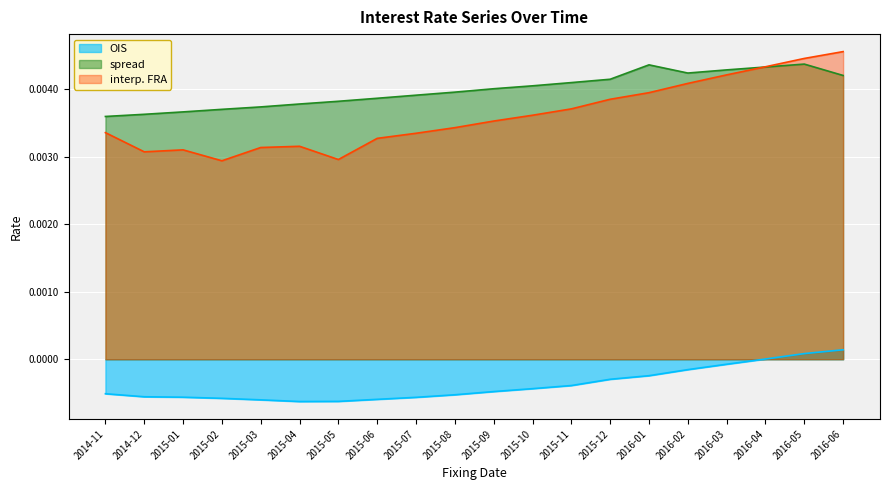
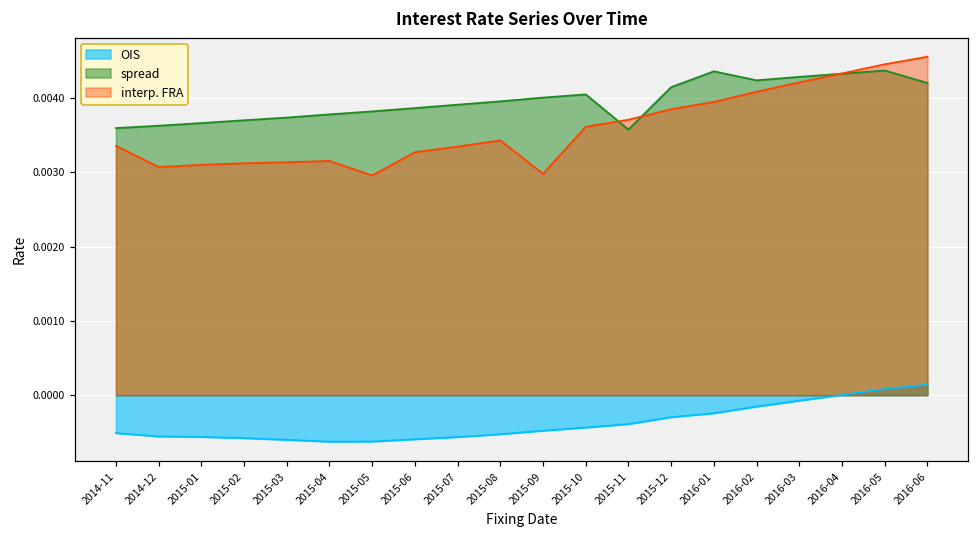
interp. FRA, 2015-02: 0.0029 -> 0.0031
interp. FRA, 2015-09: 0.0035 -> 0.0030
spread, 2015-11: 0.0041 -> 0.0036
